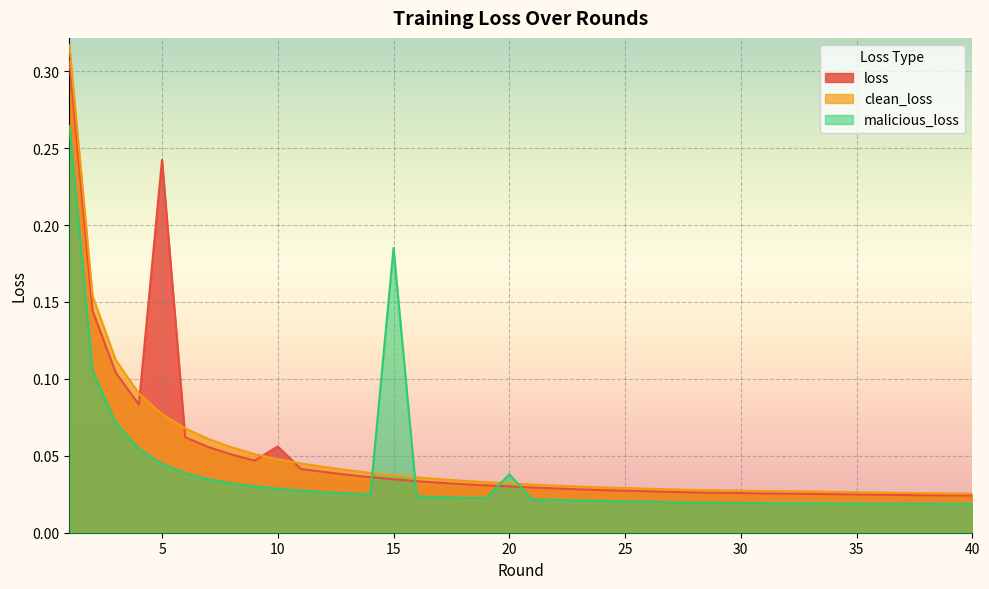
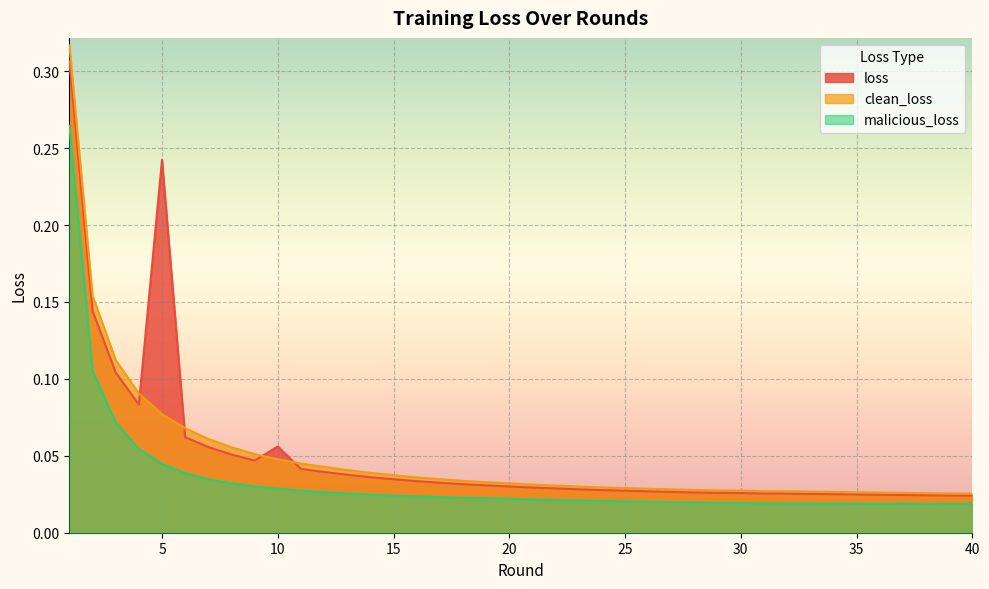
malicious_loss, 15: 0.185 -> 0.024
malicious_loss, 20: 0.038 -> 0.022
